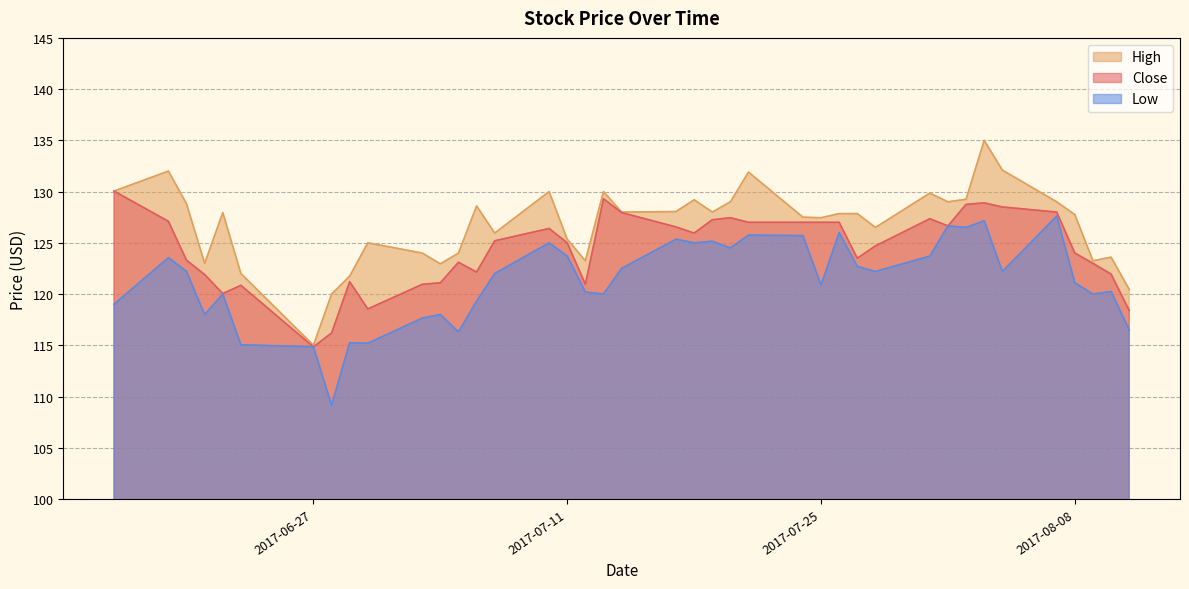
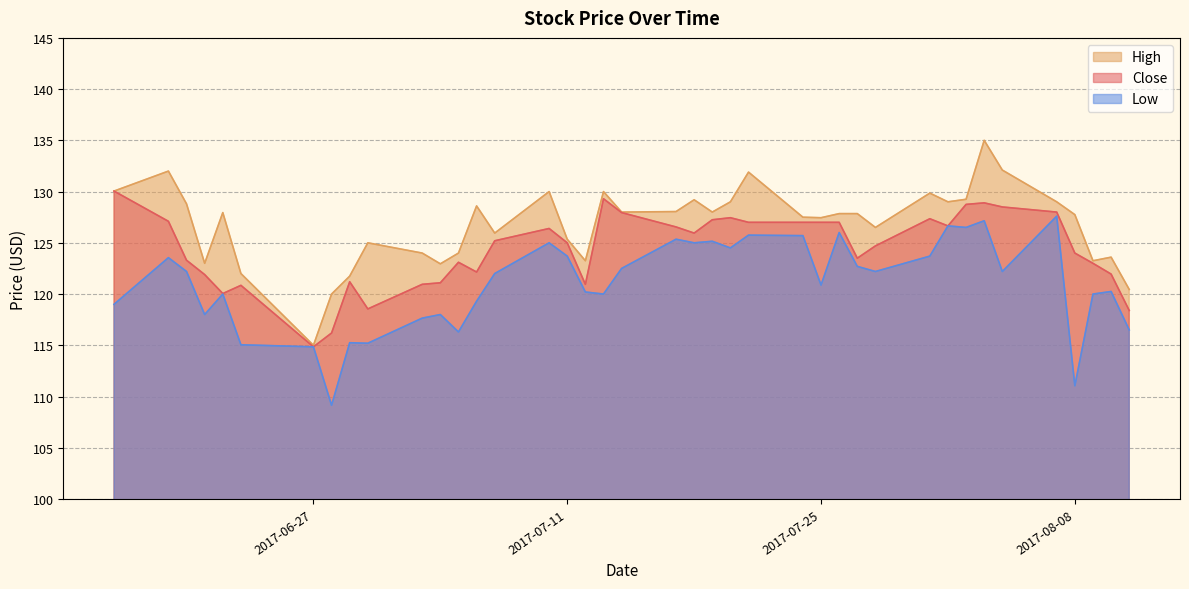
Low, 2017-08-08: 121.1 -> 111.1
